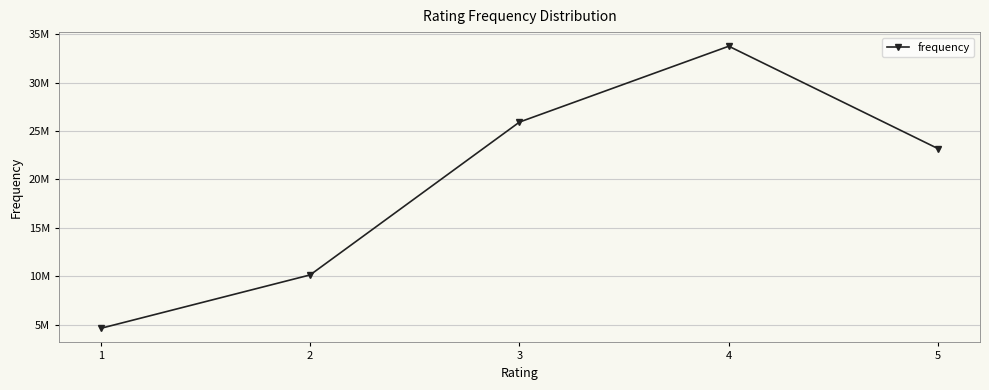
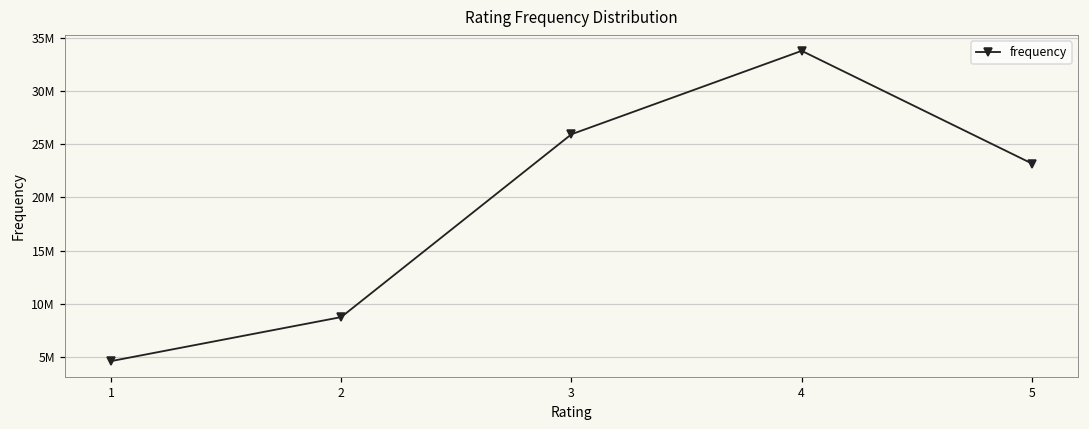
2: 10000000 -> 9000000
